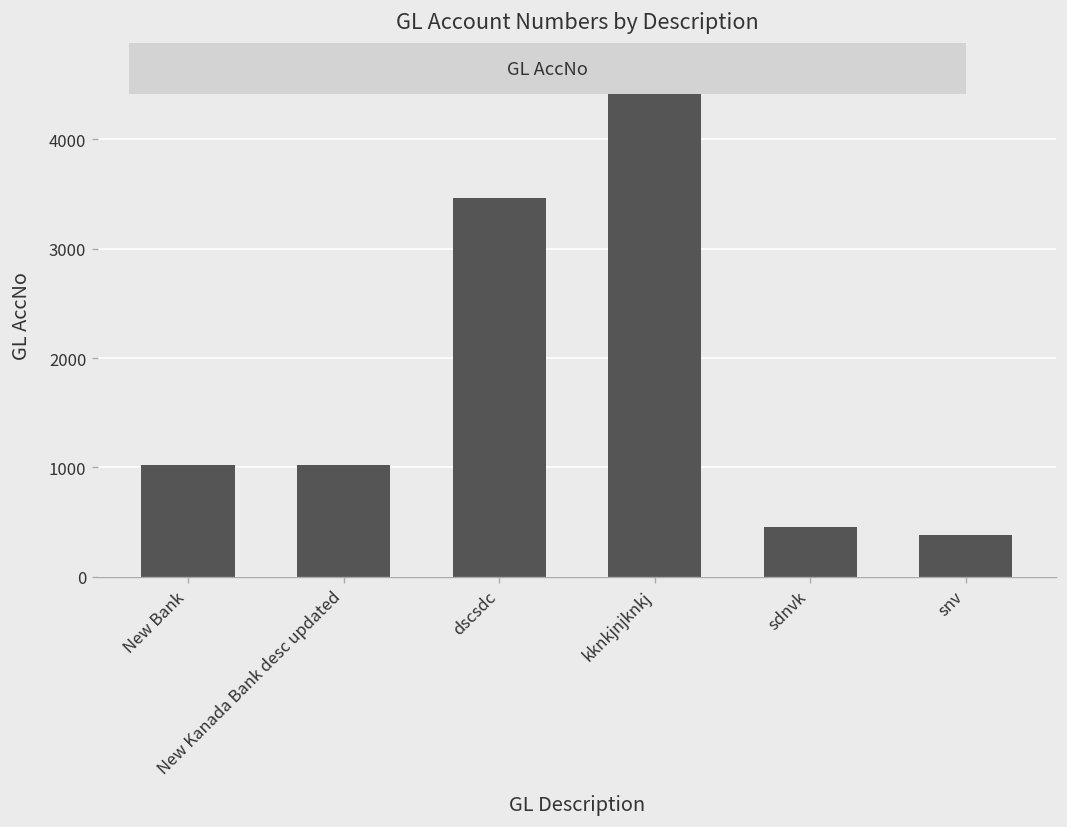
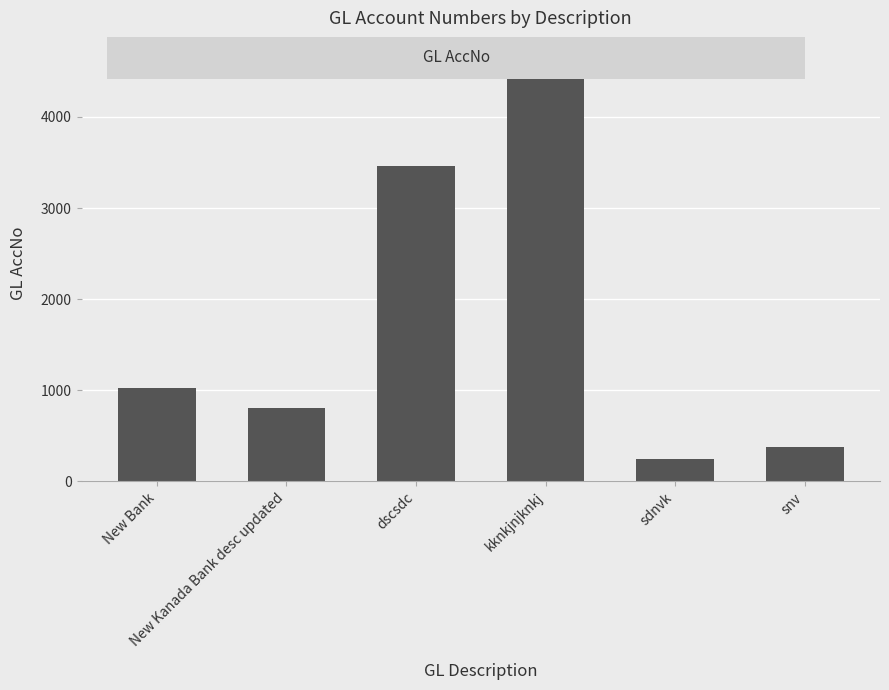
New Kanada Bank desc updated: 1000 -> 800
sdnvk: 500 -> 200
